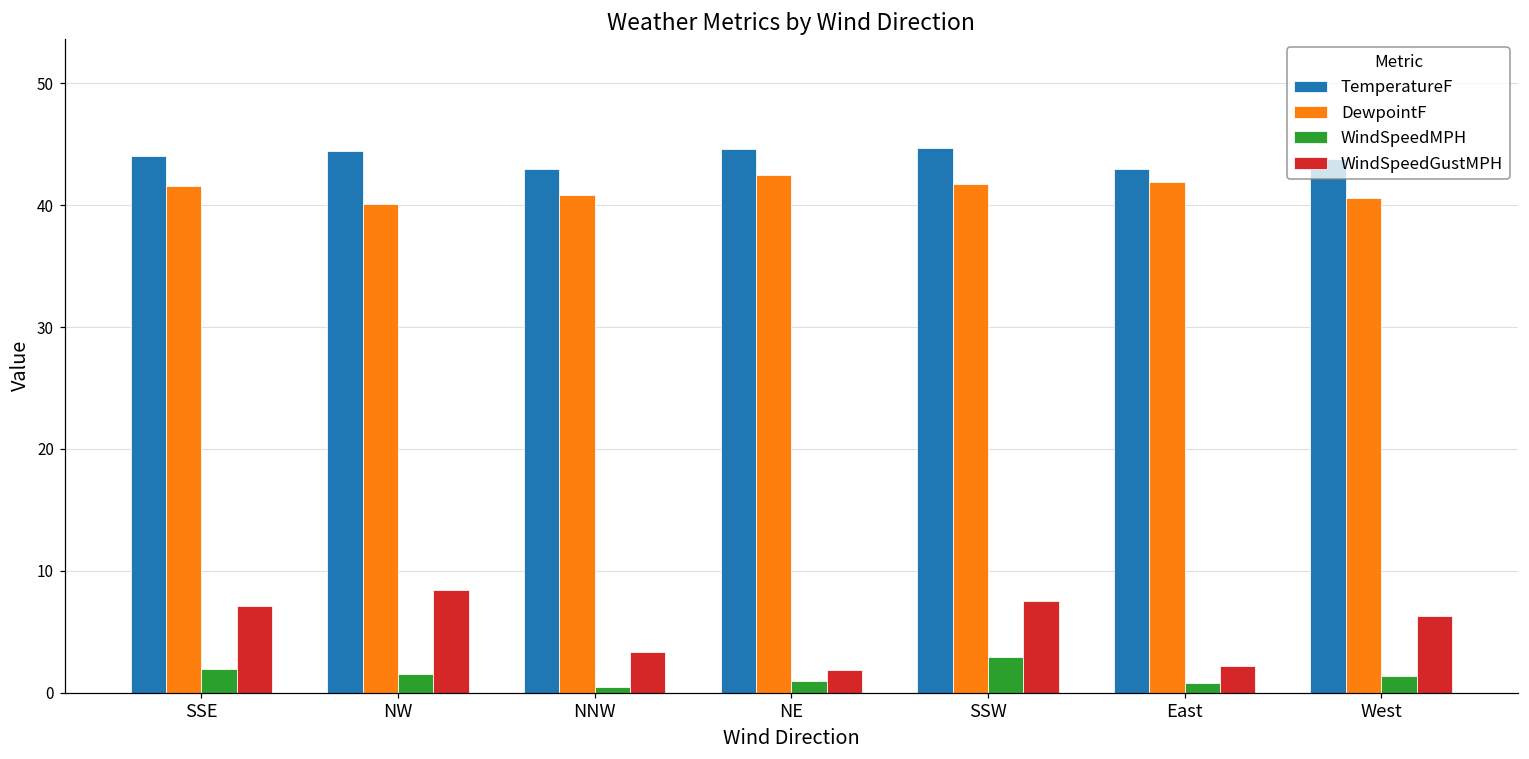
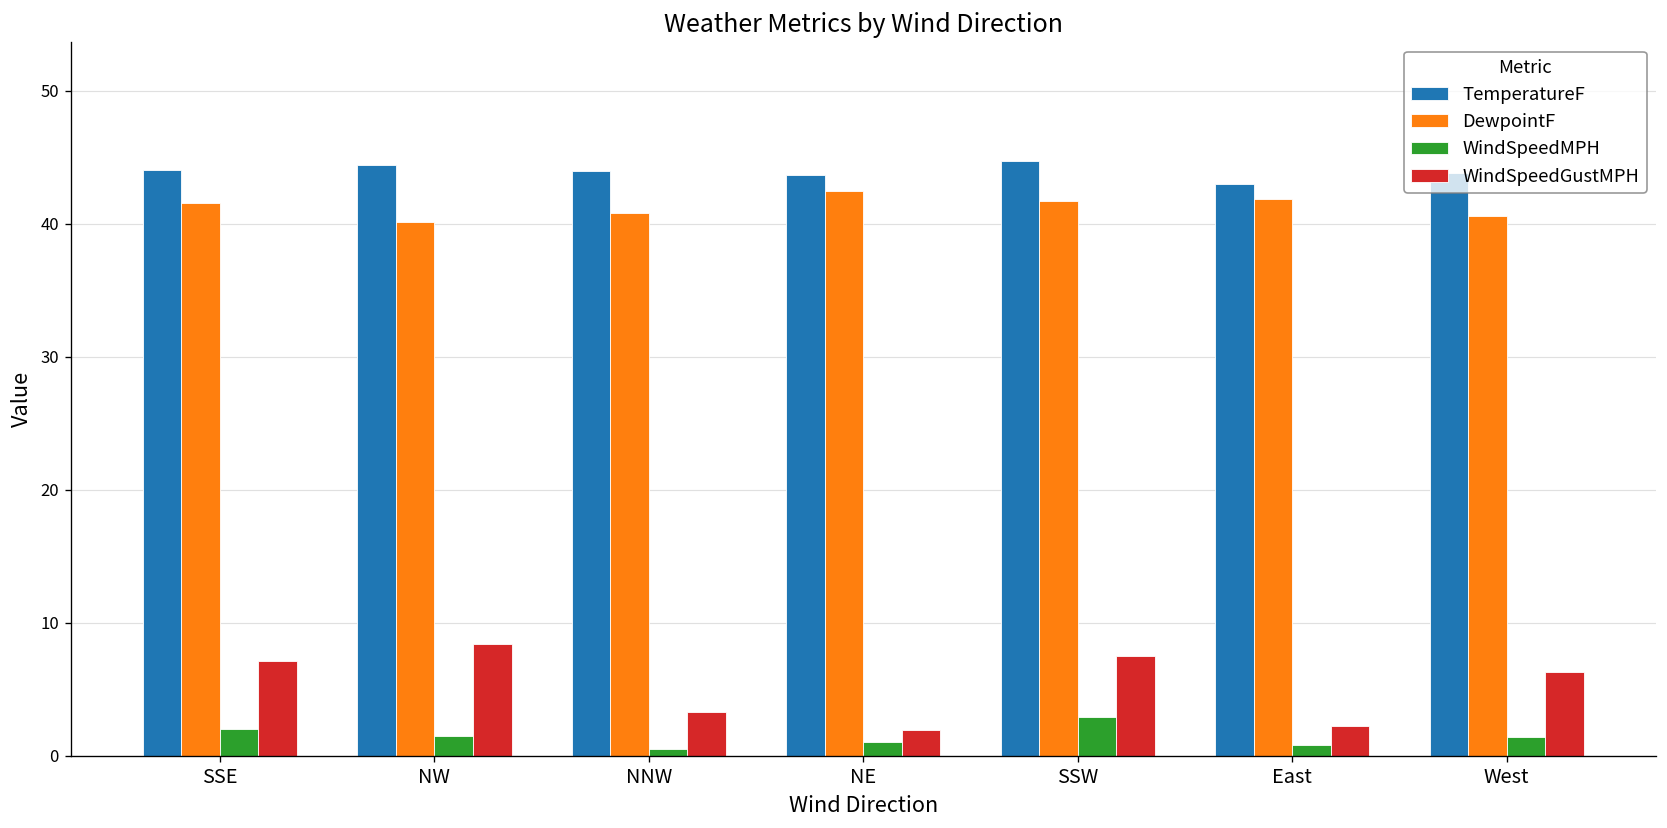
TemperatureF, NNW: 43 -> 44
TemperatureF, NE: 44.6 -> 43.7
